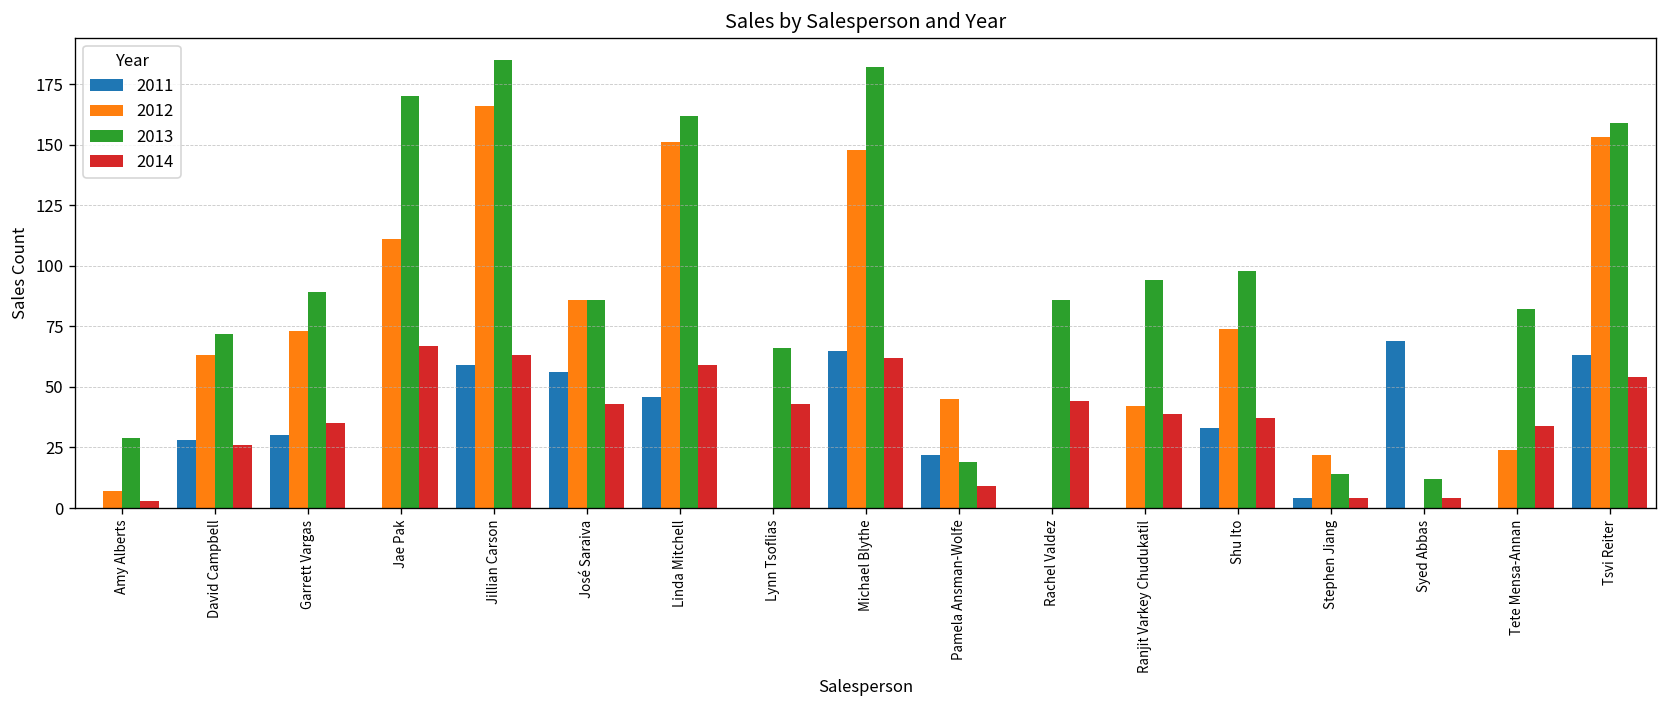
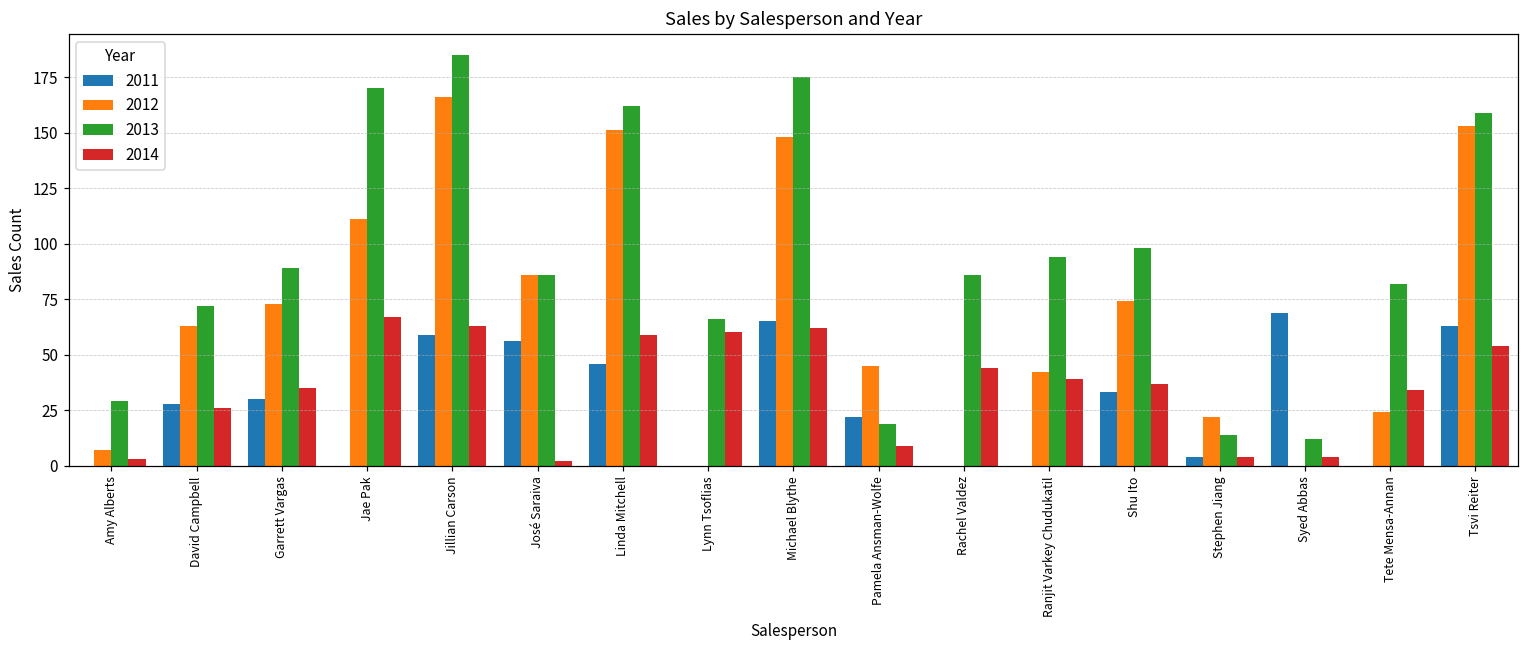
2014, José Saraiva: 43 -> 2
2014, Lynn Tsoflias: 43 -> 60
2013, Michael Blythe: 182 -> 175
